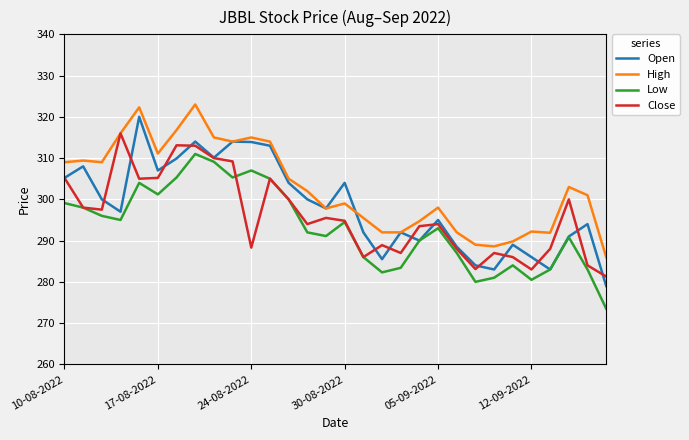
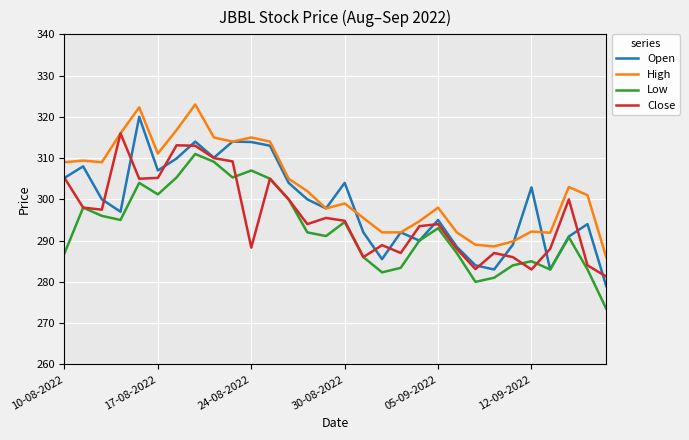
Low, 10-08-2022: 299 -> 287
Open, 12-09-2022: 286 -> 303
Low, 12-09-2022: 281 -> 285
